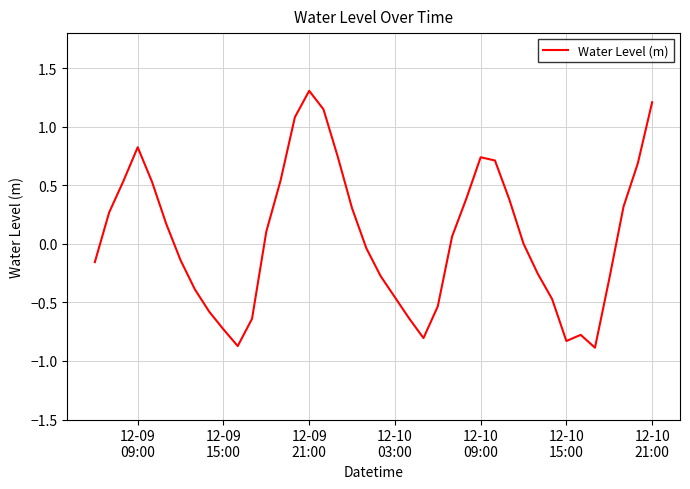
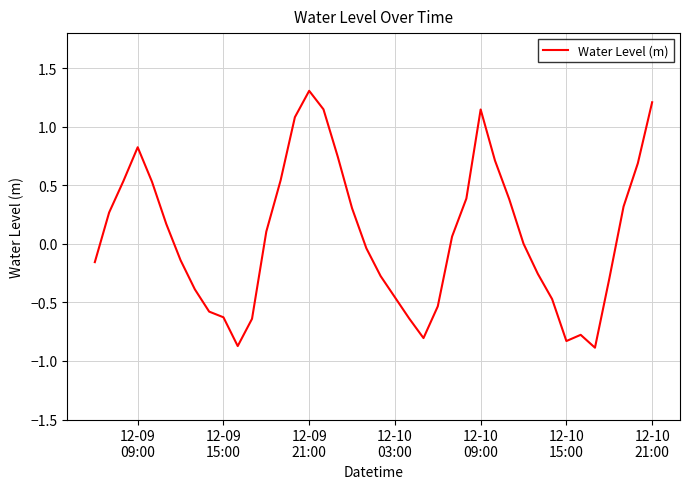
12-09 15:00: -0.73 -> -0.63
12-10 09:00: 0.74 -> 1.15
